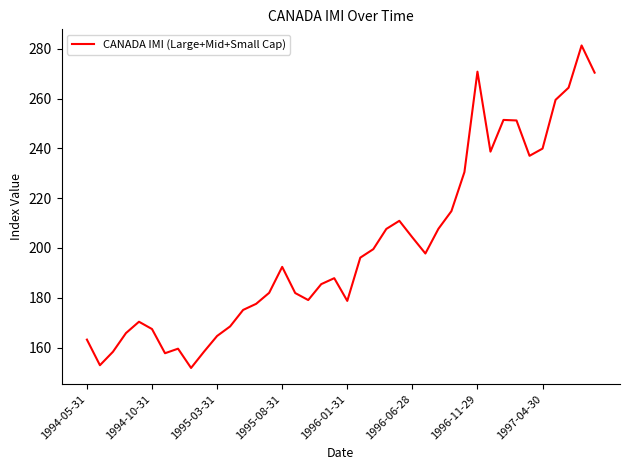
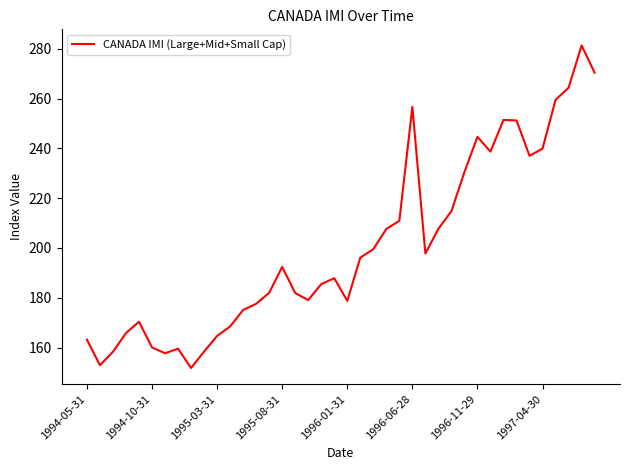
1994-10-31: 167 -> 160
1996-06-28: 204 -> 257
1996-11-29: 271 -> 245
